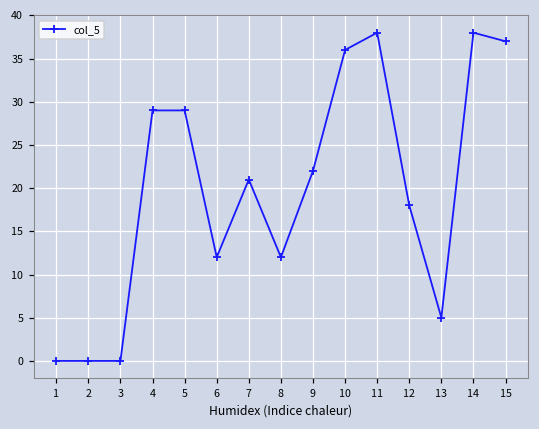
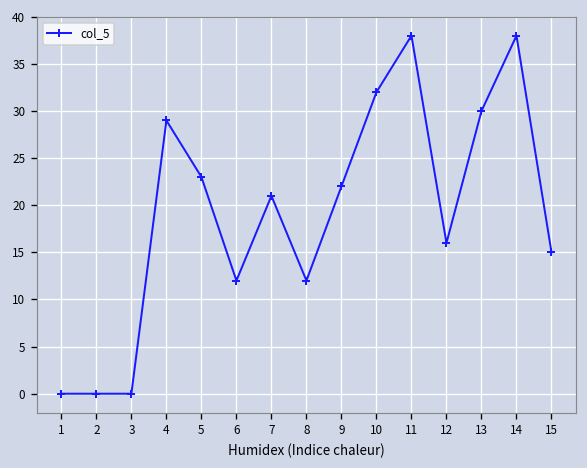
5: 29 -> 23
10: 36 -> 32
12: 18 -> 16
13: 5 -> 30
15: 37 -> 15
